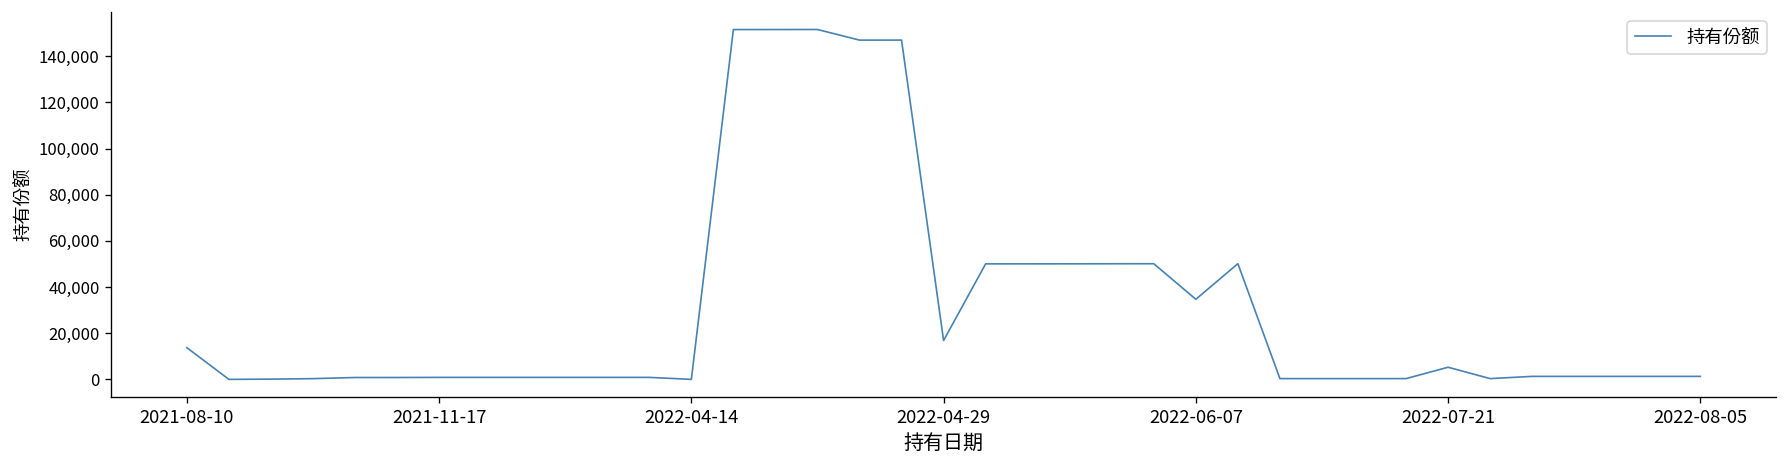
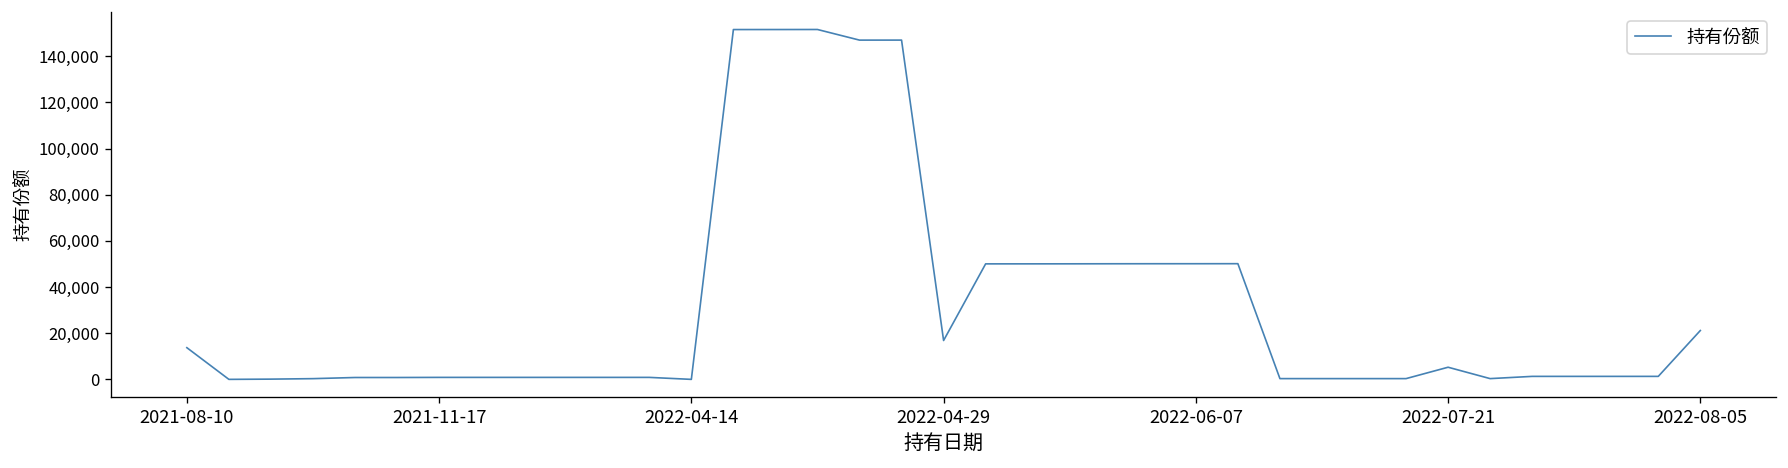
2022-06-07: 35,000 -> 50,000
2022-08-05: 1,000 -> 21,000
